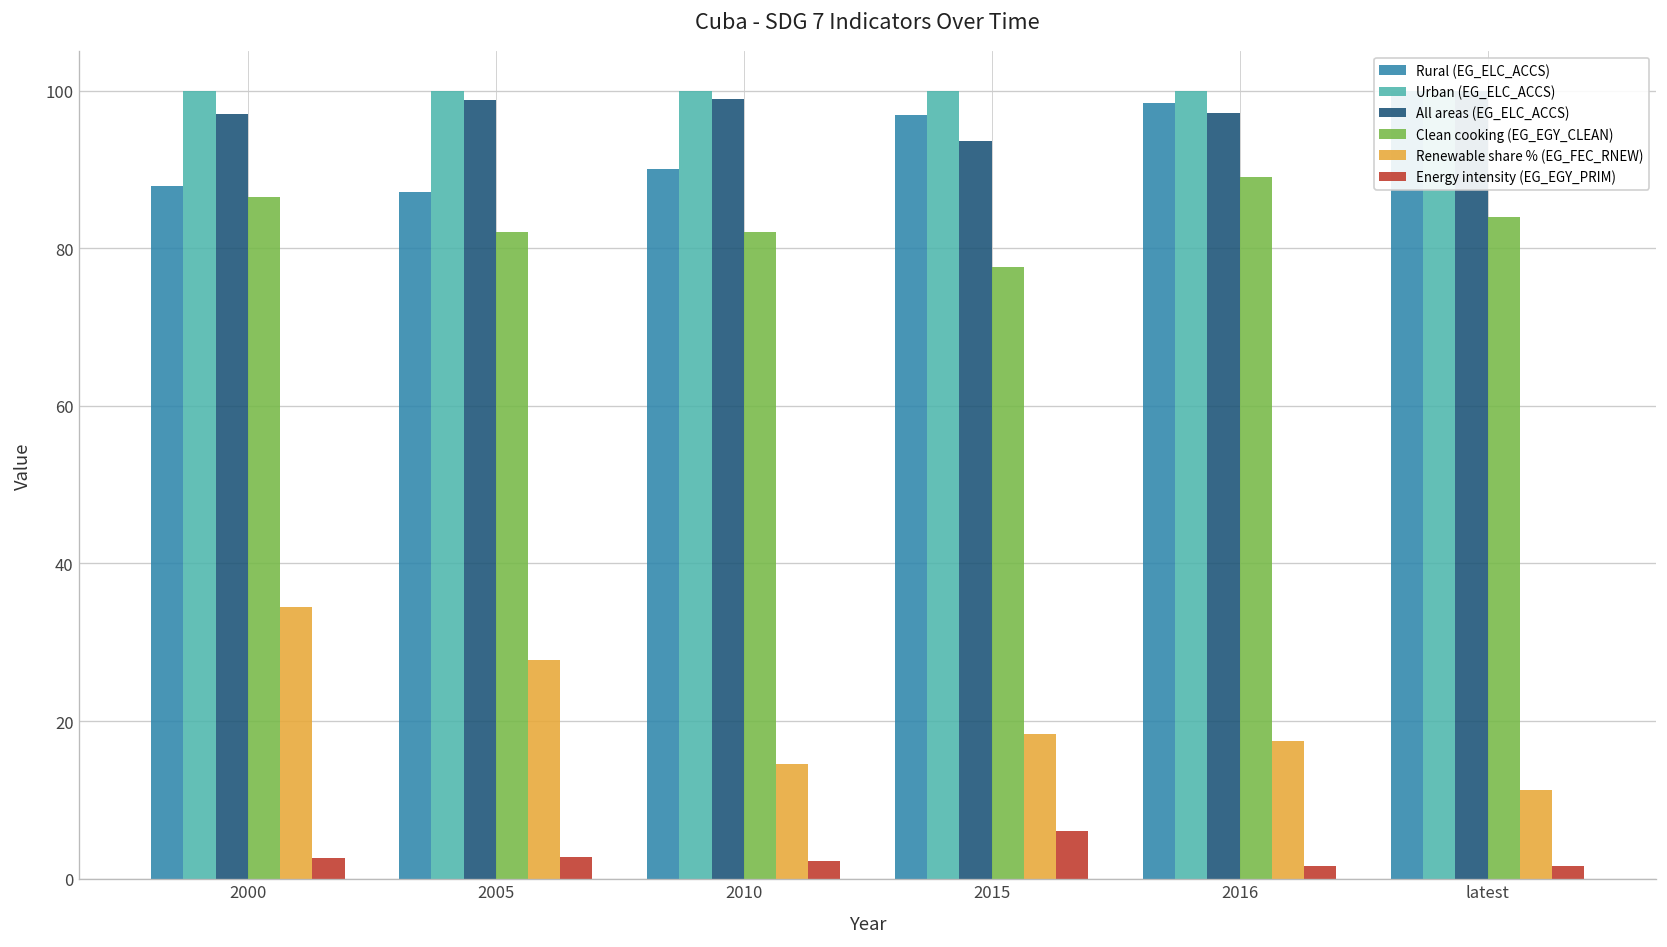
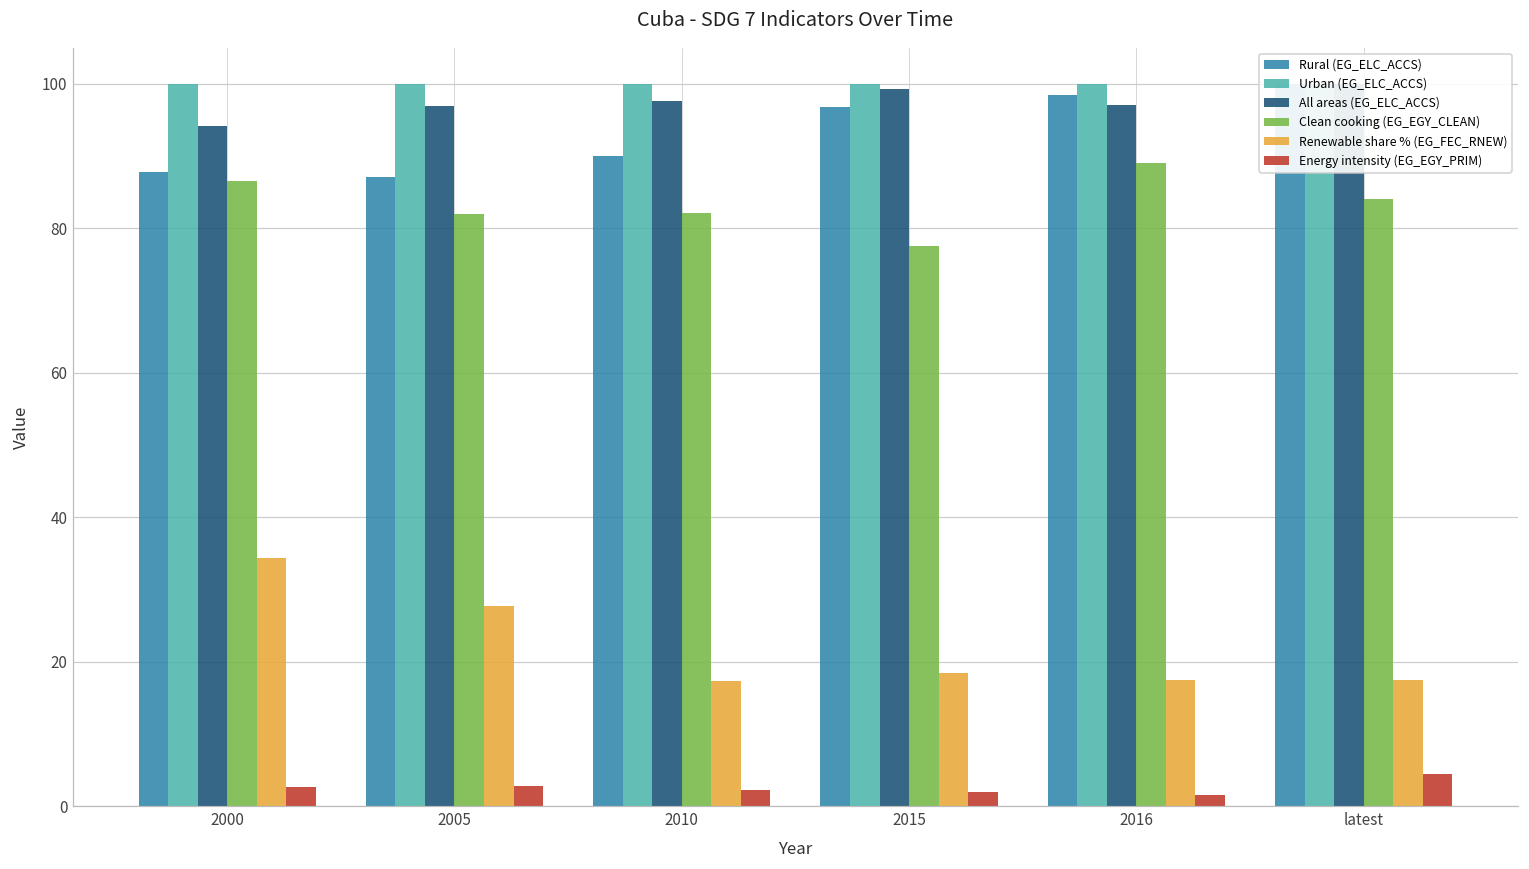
All areas (EG_ELC_ACCS), 2000: 97 -> 94
All areas (EG_ELC_ACCS), 2005: 99 -> 97
All areas (EG_ELC_ACCS), 2010: 99 -> 98
Renewable share % (EG_FEC_RNEW), 2010: 15 -> 17
All areas (EG_ELC_ACCS), 2015: 94 -> 99
Energy intensity (EG_EGY_PRIM), 2015: 6 -> 2
Renewable share % (EG_FEC_RNEW), latest: 11 -> 18
Energy intensity (EG_EGY_PRIM), latest: 2 -> 4
